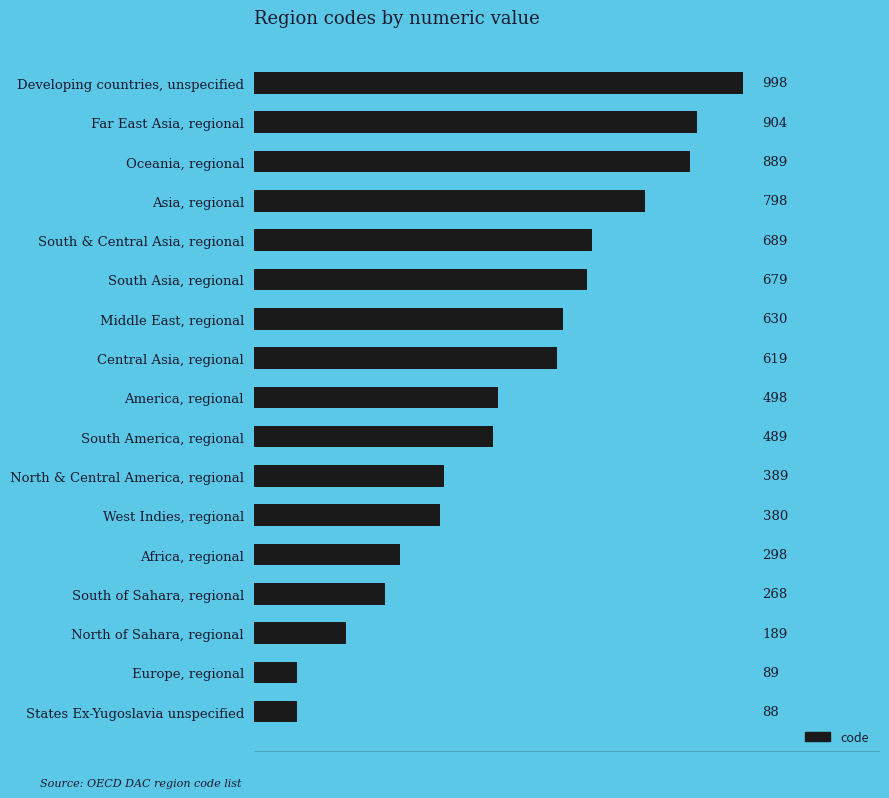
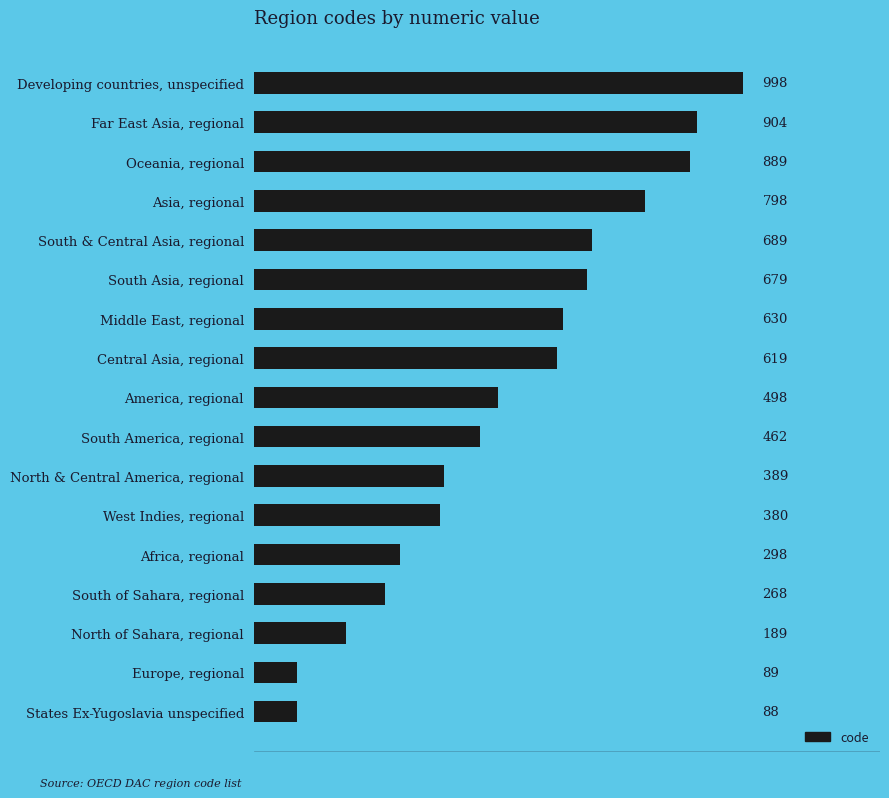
South America, regional: 489 -> 462
